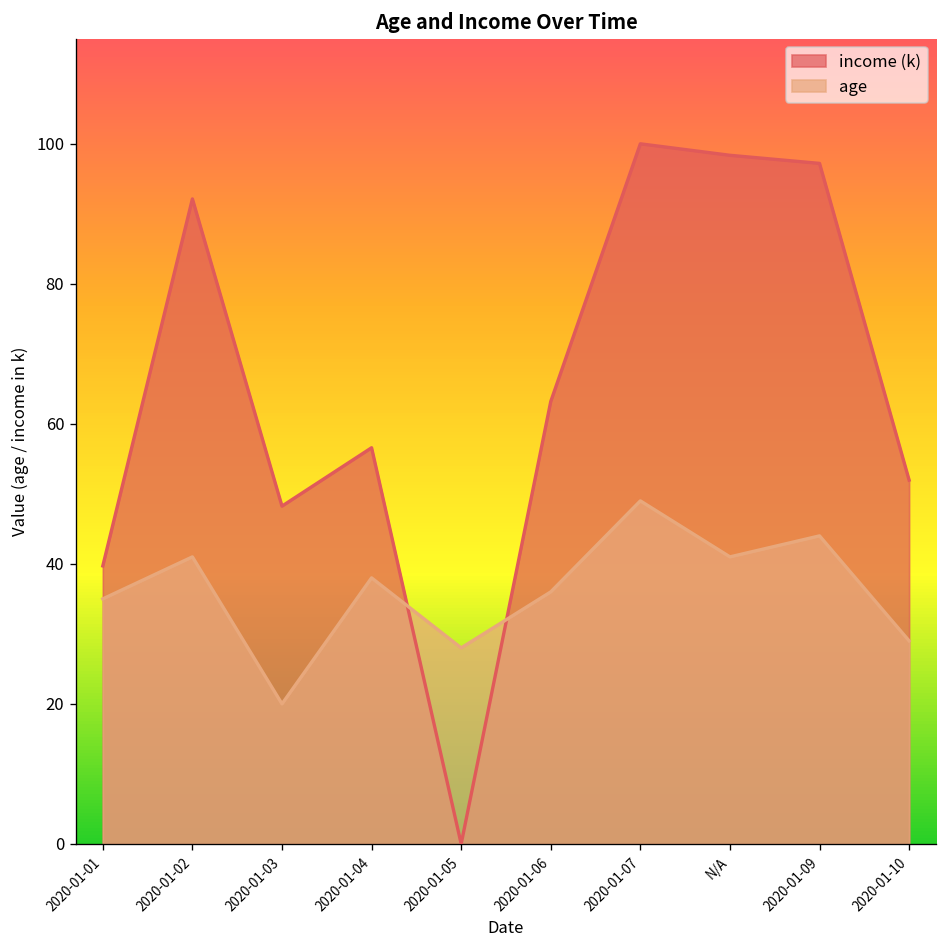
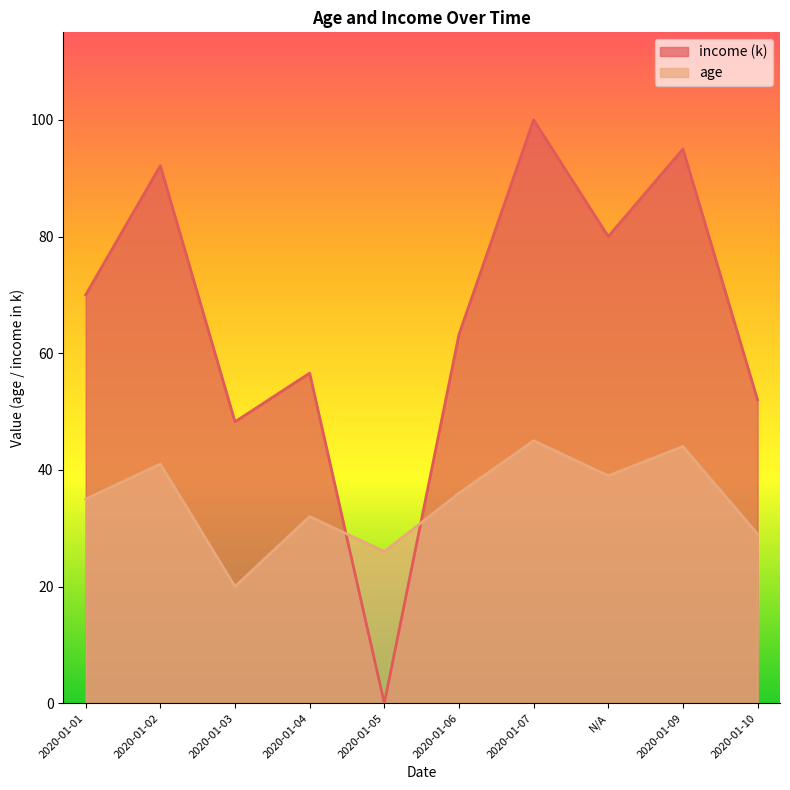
income (k), 2020-01-01: 40 -> 70
age, 2020-01-04: 38 -> 32
age, 2020-01-05: 28 -> 26
age, 2020-01-07: 49 -> 45
income (k), N/A: 98 -> 80
age, N/A: 41 -> 39
income (k), 2020-01-09: 97 -> 95
